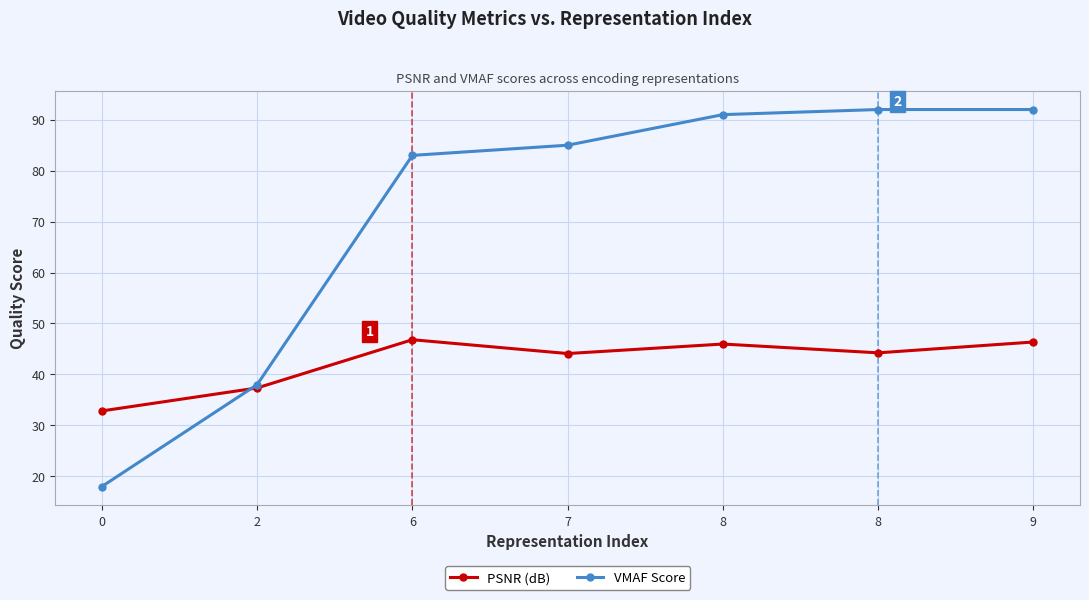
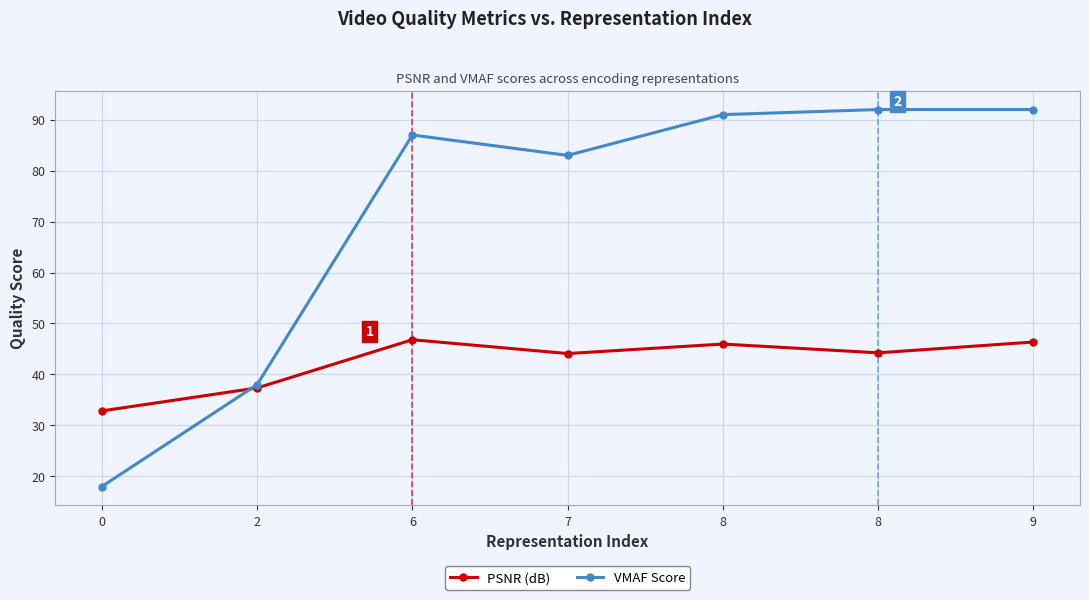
VMAF Score, 6: 83 -> 87
VMAF Score, 7: 85 -> 83
